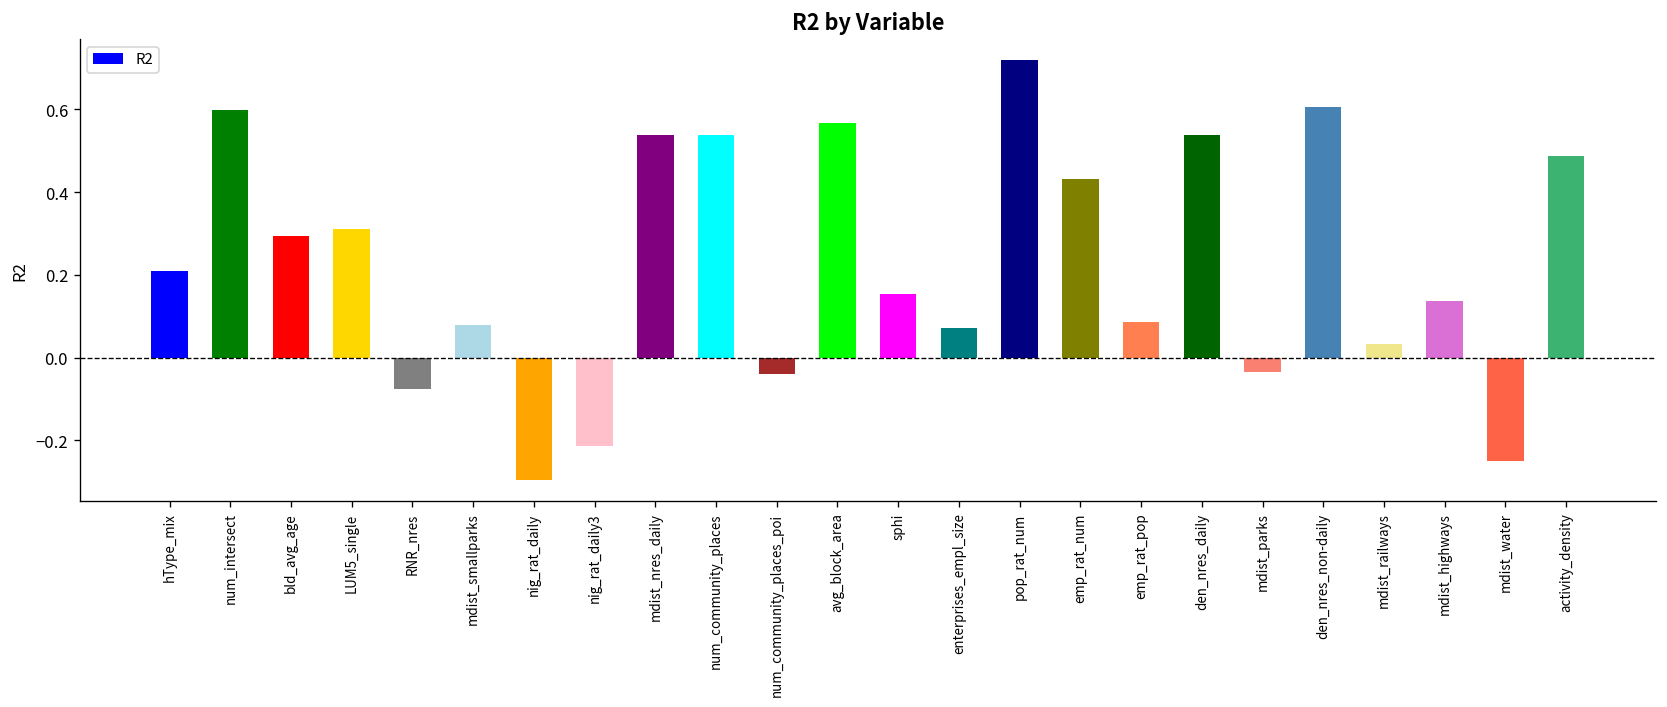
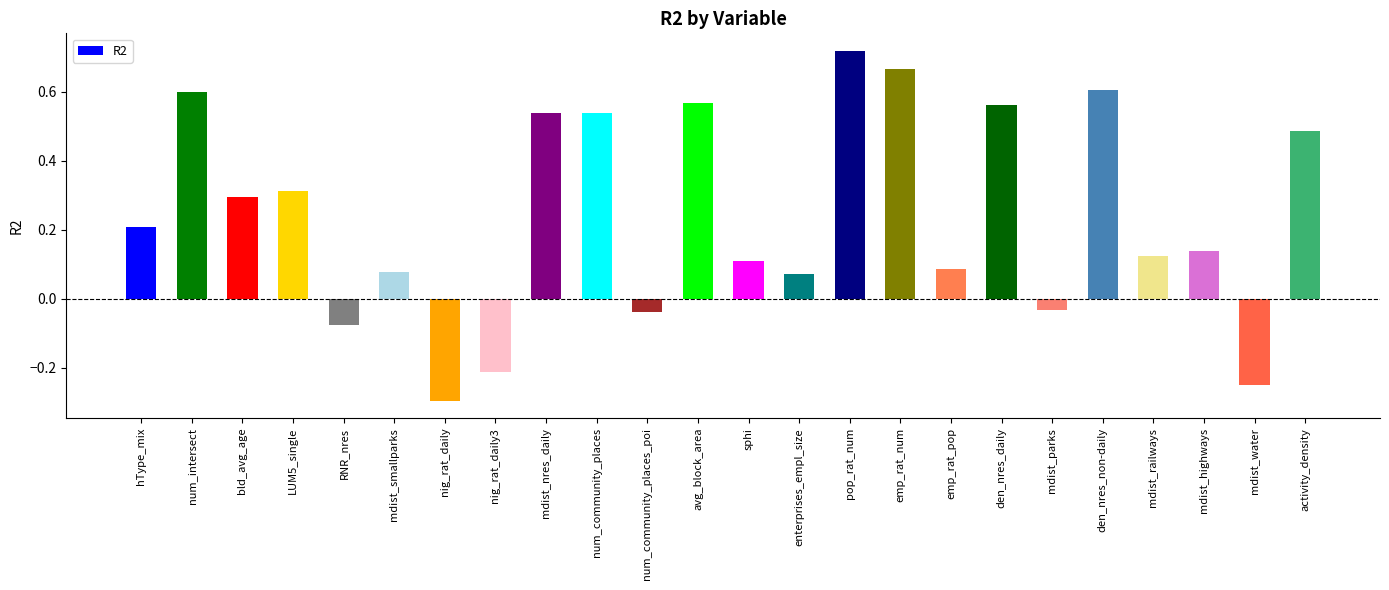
sphi: 0.15 -> 0.11
emp_rat_num: 0.43 -> 0.67
den_nres_daily: 0.54 -> 0.56
mdist_railways: 0.03 -> 0.12
